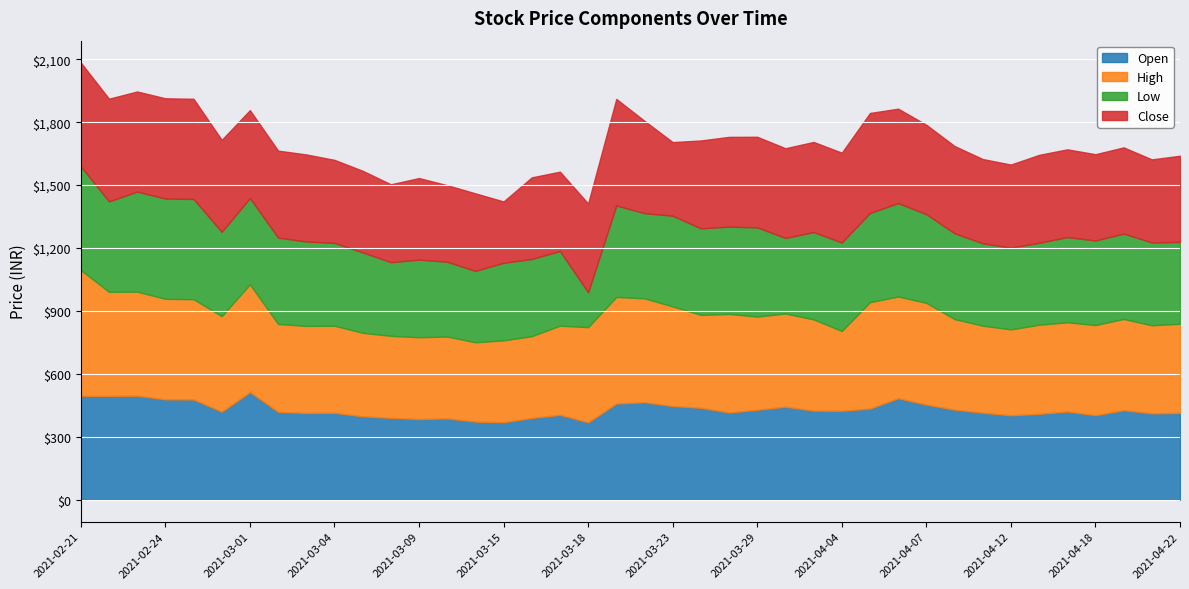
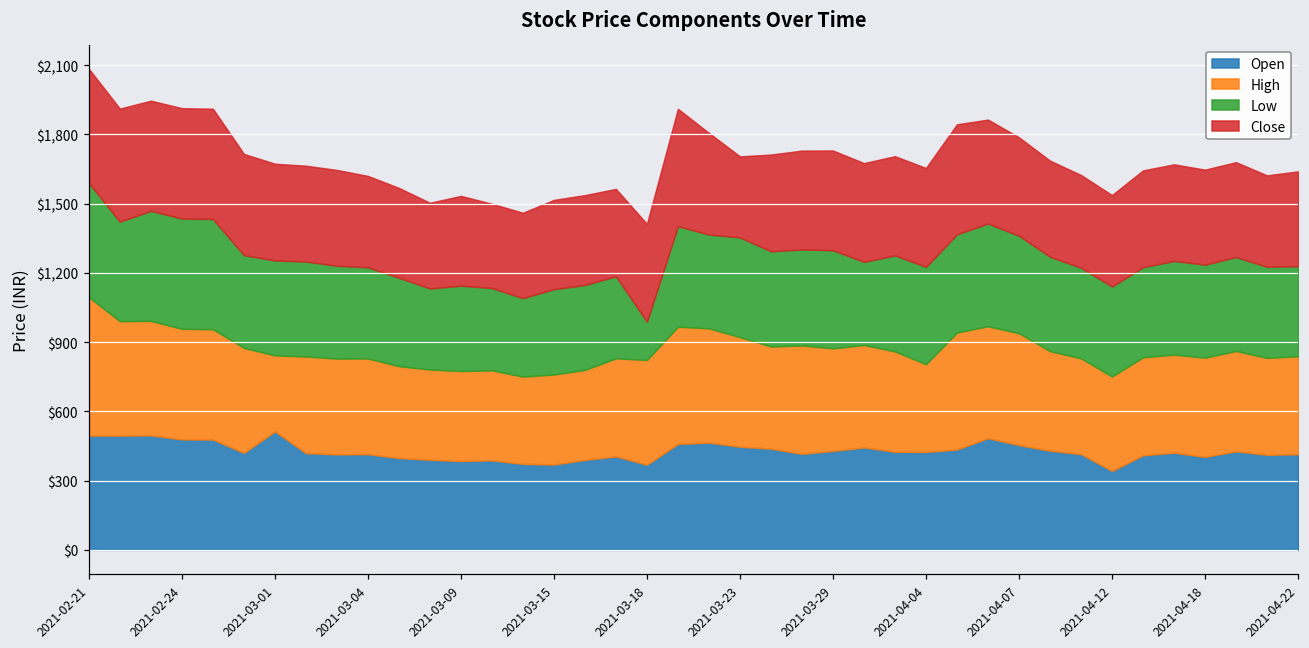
High, 2021-03-01: $510 -> $330
Close, 2021-03-15: $290 -> $390
Open, 2021-04-12: $400 -> $340
